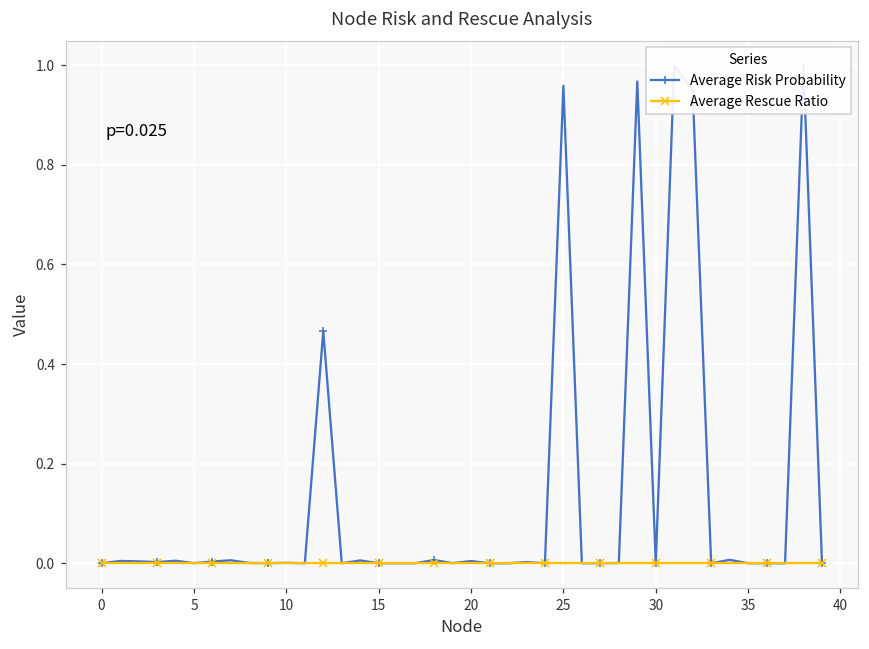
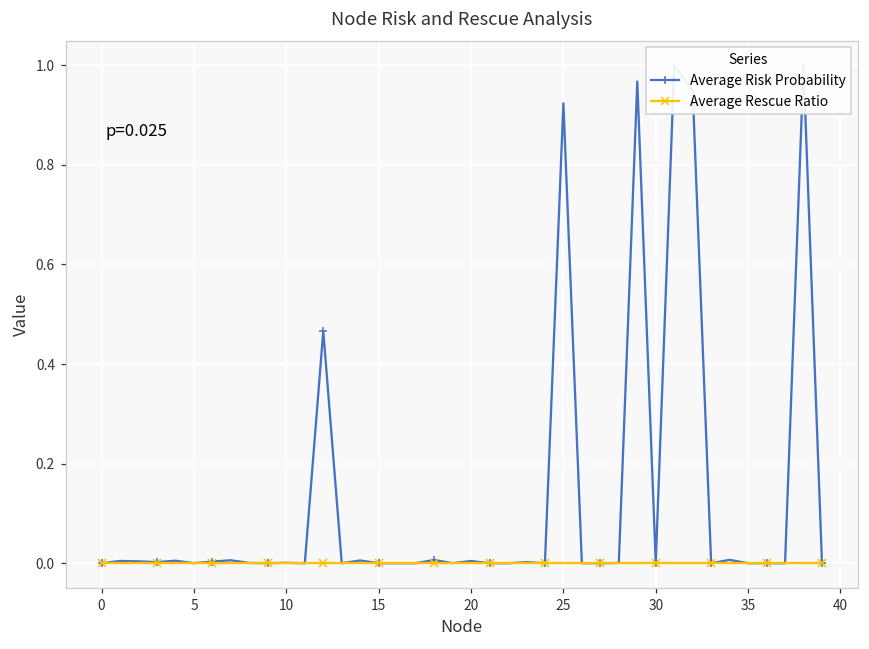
Average Risk Probability, 25: 0.96 -> 0.92
